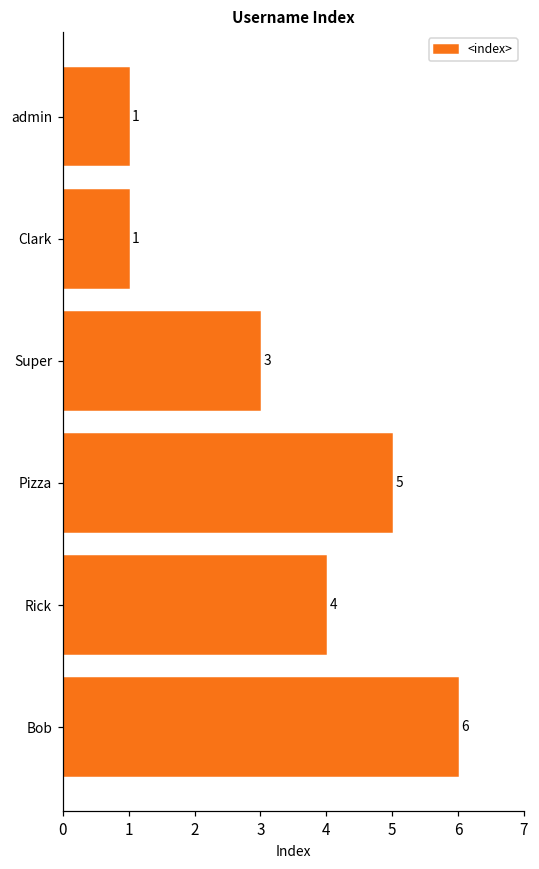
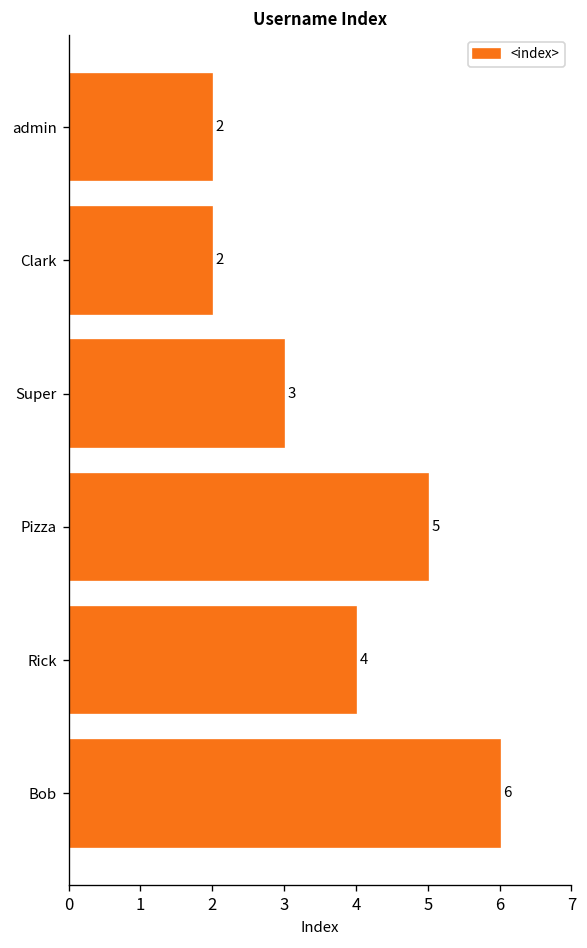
admin: 1 -> 2
Clark: 1 -> 2
